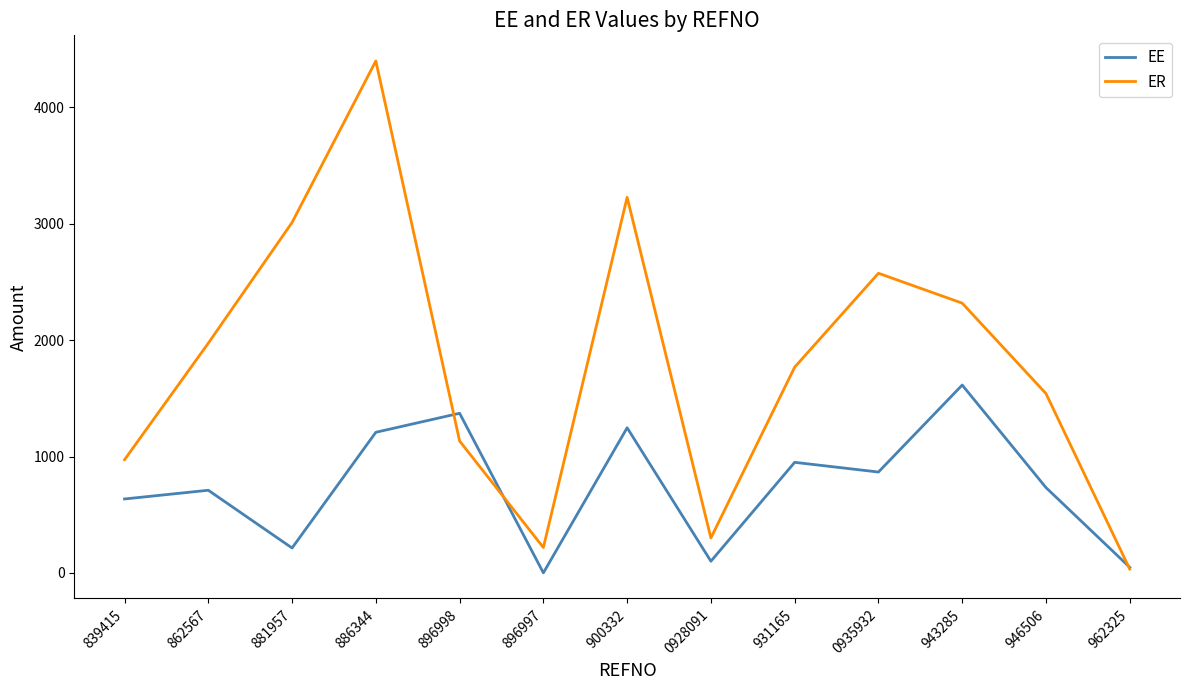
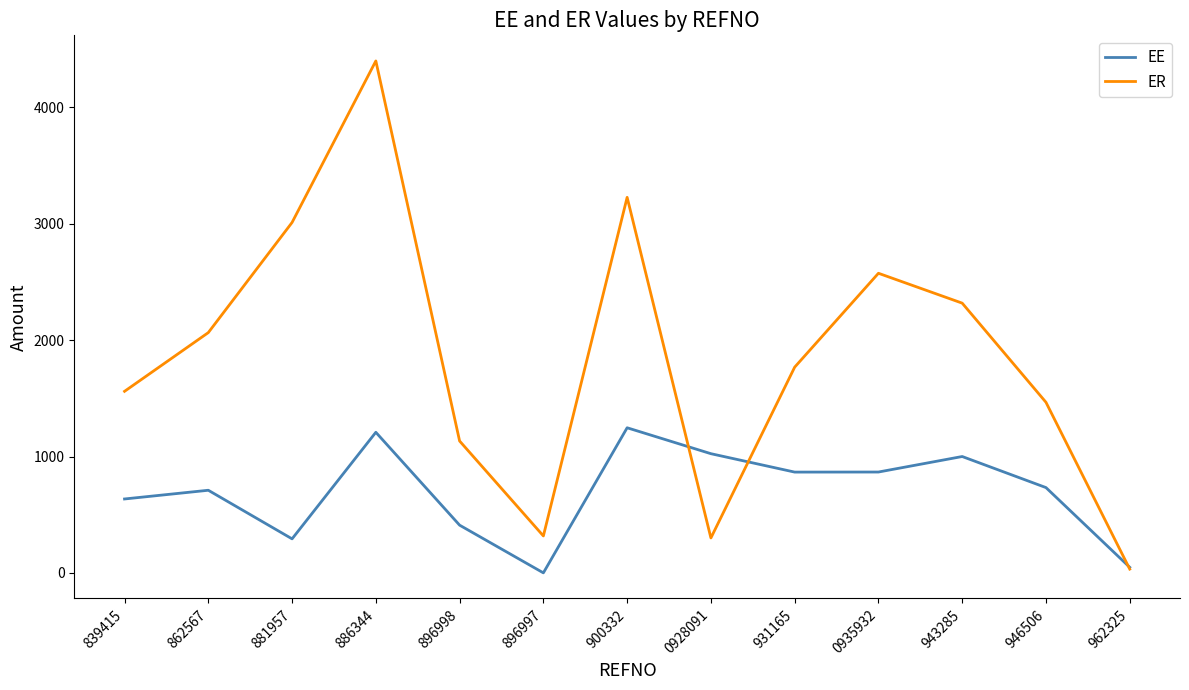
ER, 839415: 970 -> 1560
ER, 862567: 1970 -> 2070
EE, 881957: 210 -> 290
EE, 896998: 1370 -> 410
ER, 896997: 220 -> 320
EE, 0928091: 100 -> 1020
EE, 931165: 950 -> 870
EE, 943285: 1610 -> 1000
ER, 946506: 1540 -> 1470
